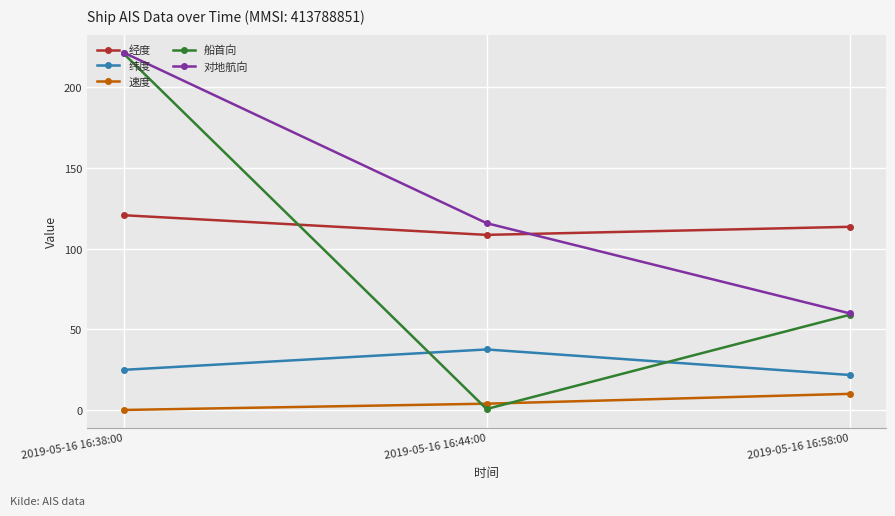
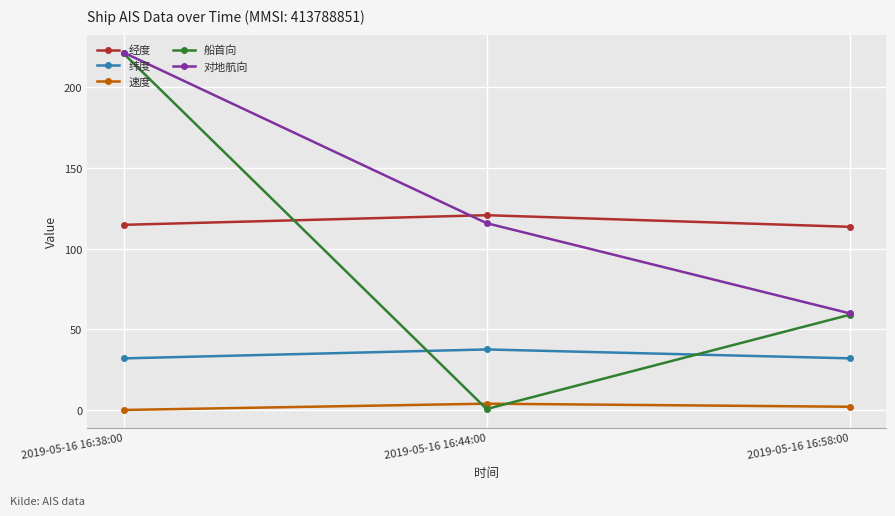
经度, 2019-05-16 16:38:00: 121 -> 115
纬度, 2019-05-16 16:38:00: 25 -> 32
经度, 2019-05-16 16:44:00: 109 -> 121
纬度, 2019-05-16 16:58:00: 22 -> 32
速度, 2019-05-16 16:58:00: 10 -> 2
